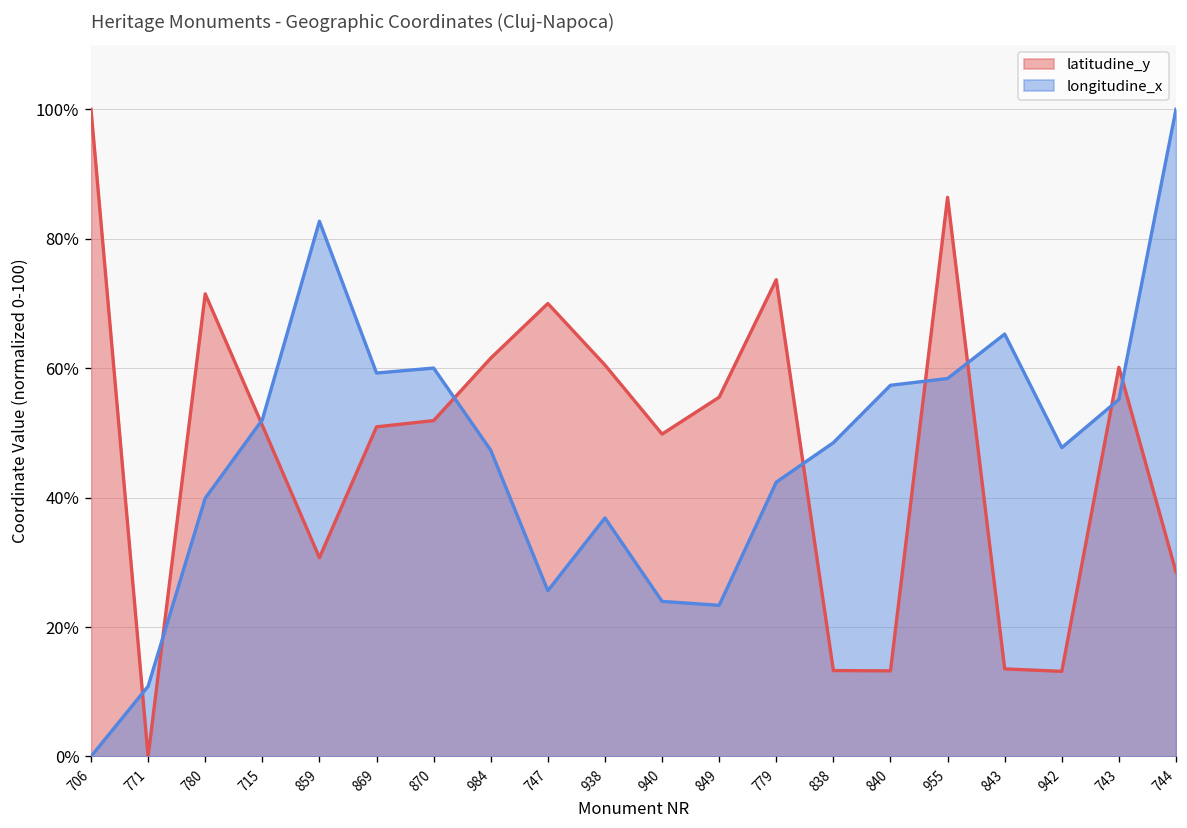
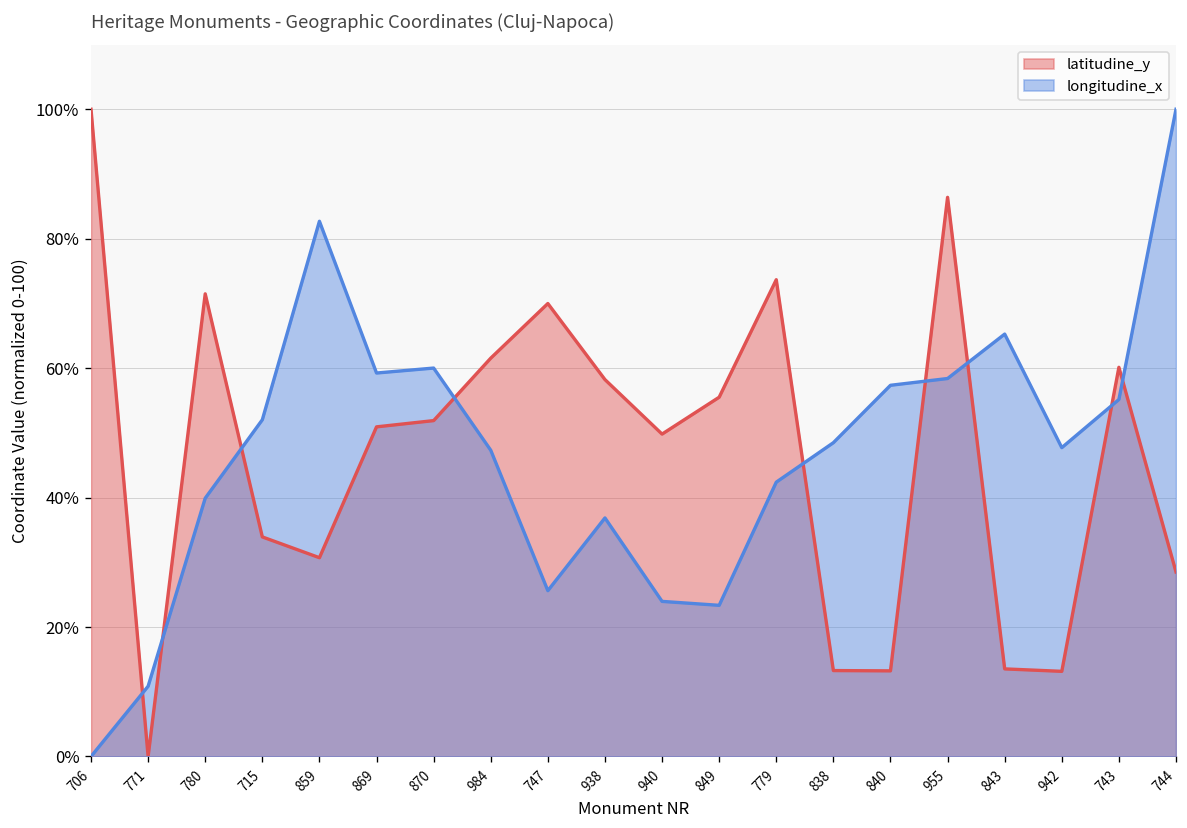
latitudine_y, 715: 51% -> 34%
latitudine_y, 938: 60% -> 58%
